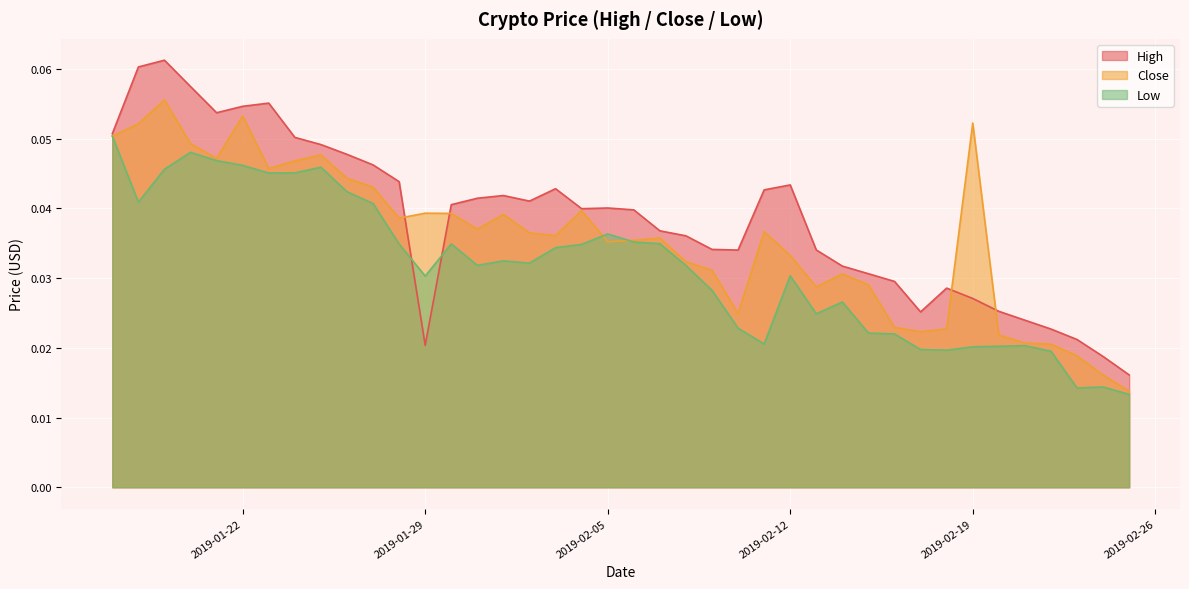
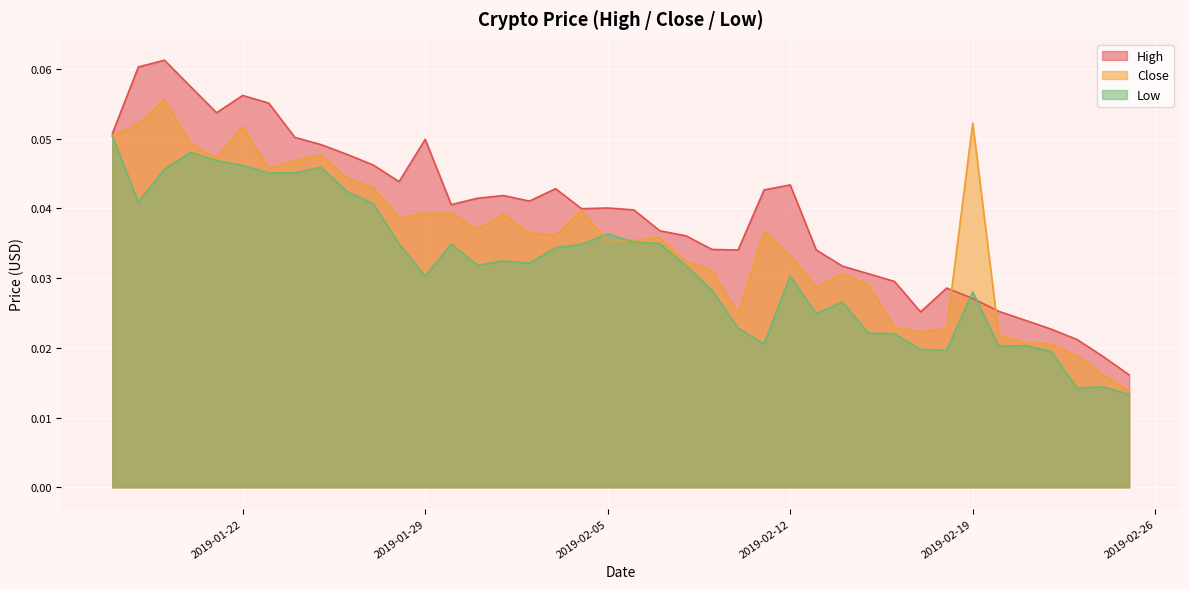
High, 2019-01-22: 0.055 -> 0.056
Close, 2019-01-22: 0.053 -> 0.052
High, 2019-01-29: 0.020 -> 0.050
Low, 2019-02-19: 0.020 -> 0.028
